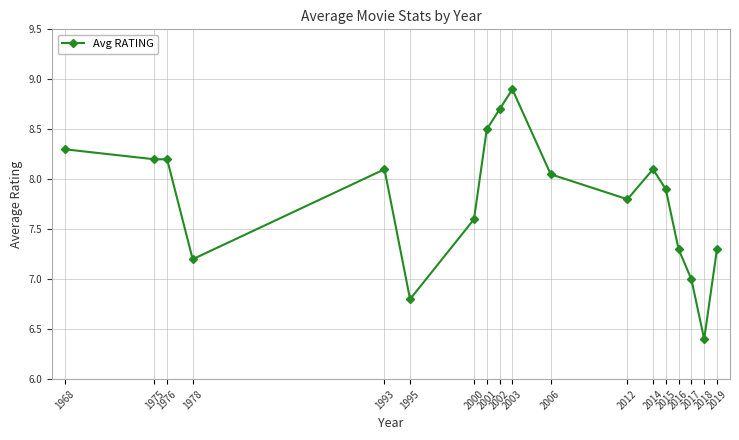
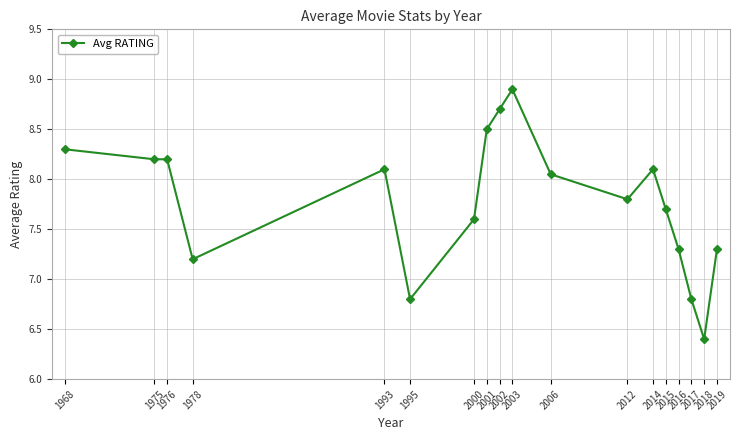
2015: 7.9 -> 7.7
2017: 7.0 -> 6.8
